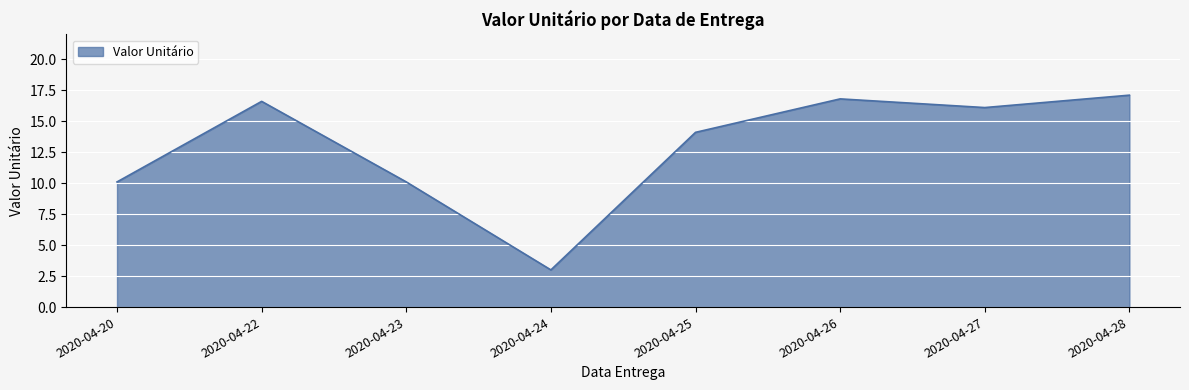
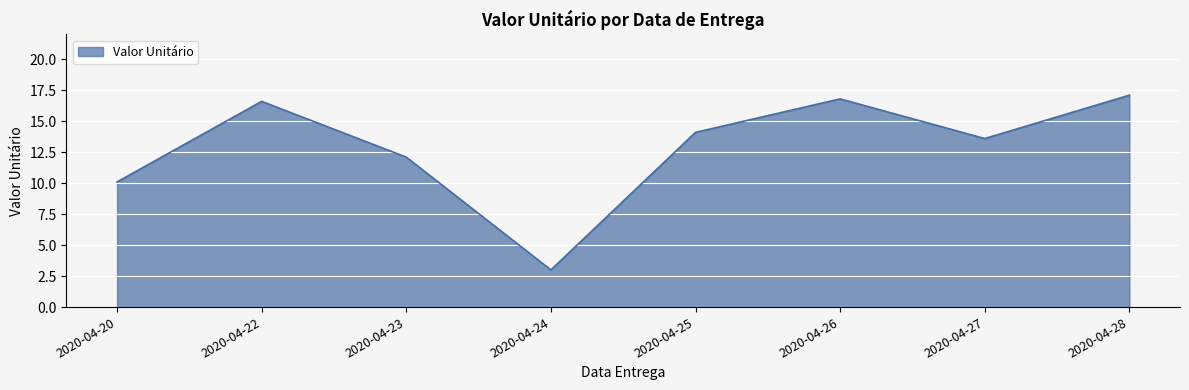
2020-04-23: 10.1 -> 12.1
2020-04-27: 16.1 -> 13.6
